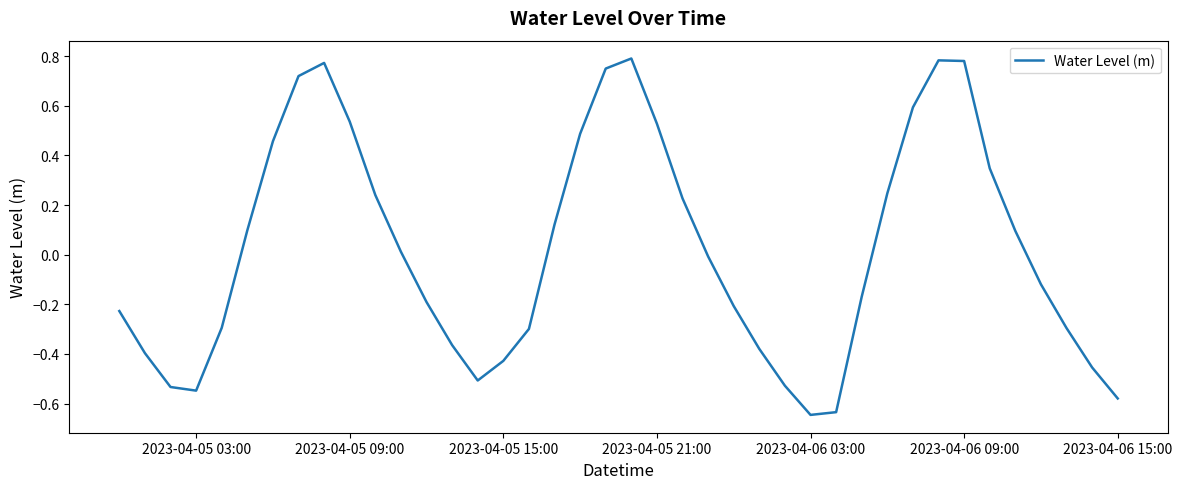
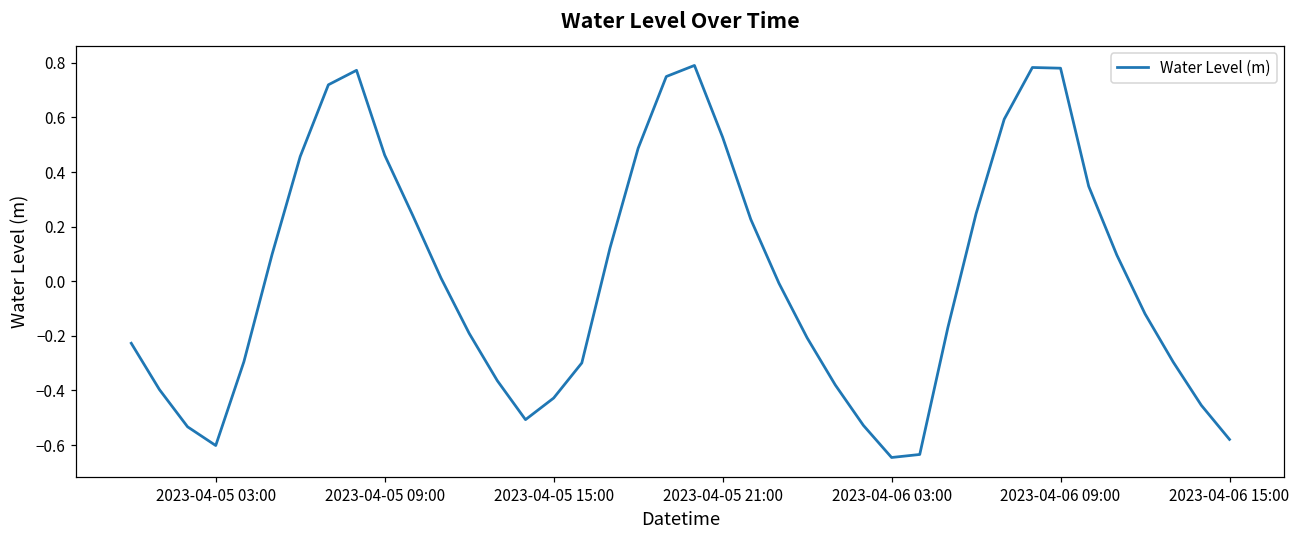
2023-04-05 03:00: -0.55 -> -0.60
2023-04-05 09:00: 0.54 -> 0.46
